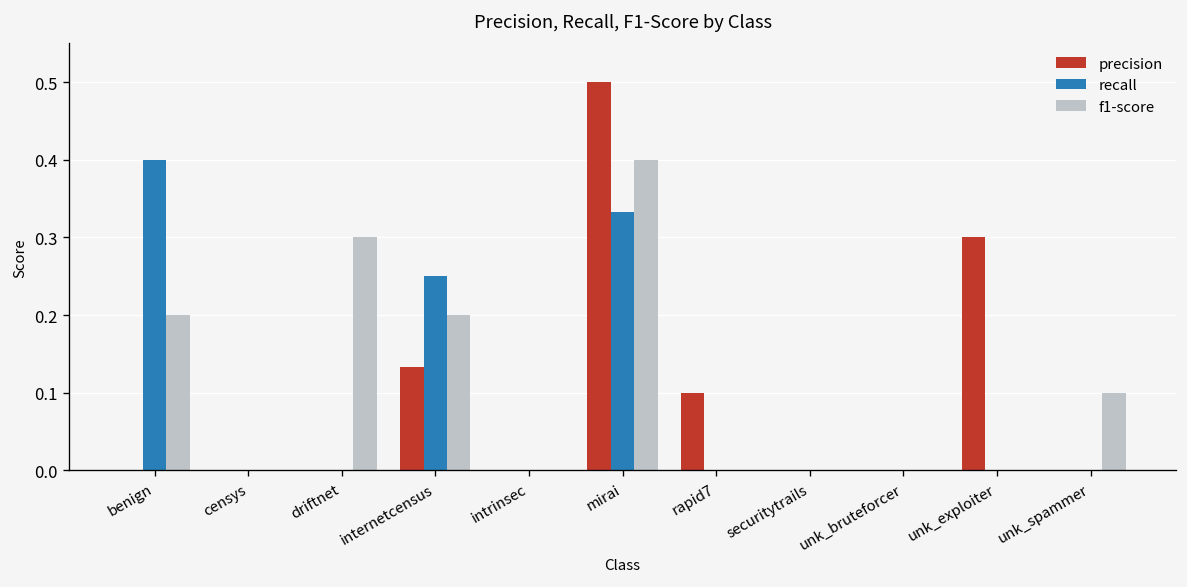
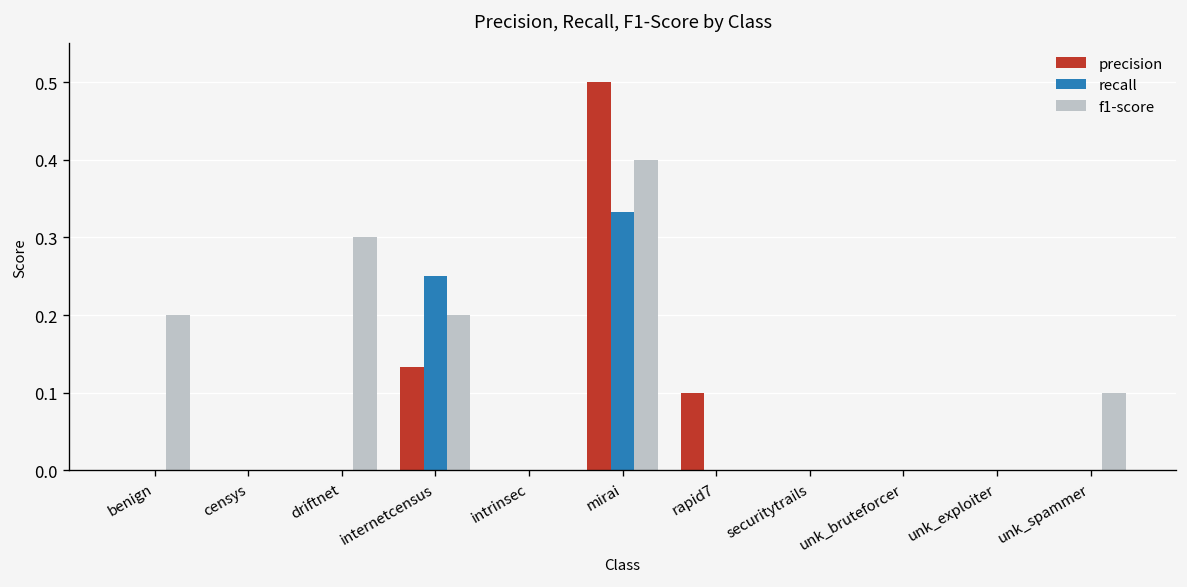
recall, benign: 0.4 -> 0.0
precision, unk_exploiter: 0.3 -> 0.0
